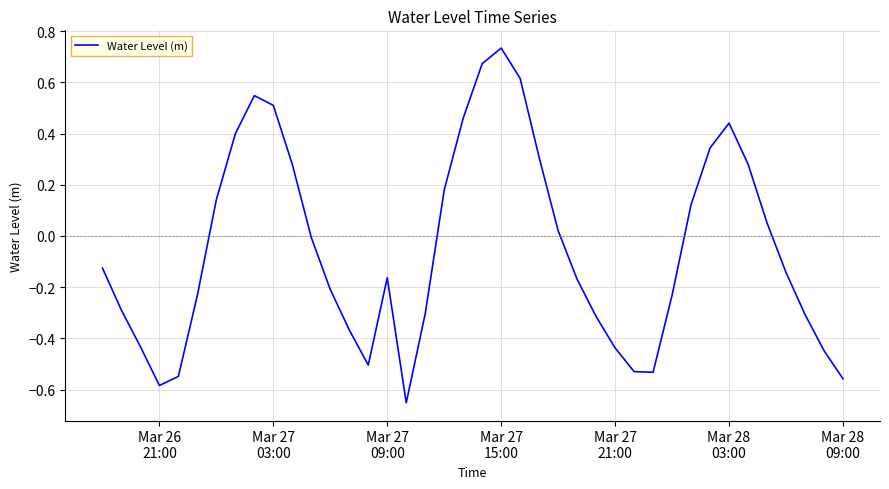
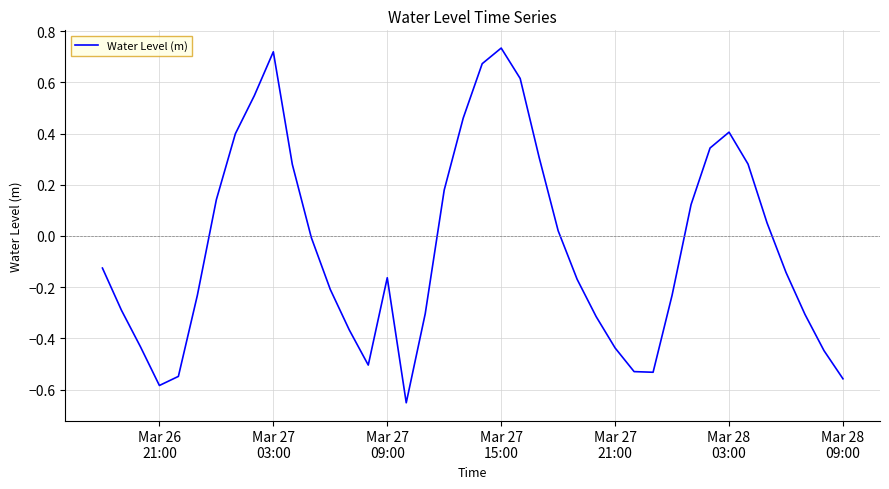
Mar 27 03:00: 0.51 -> 0.72
Mar 28 03:00: 0.44 -> 0.41
